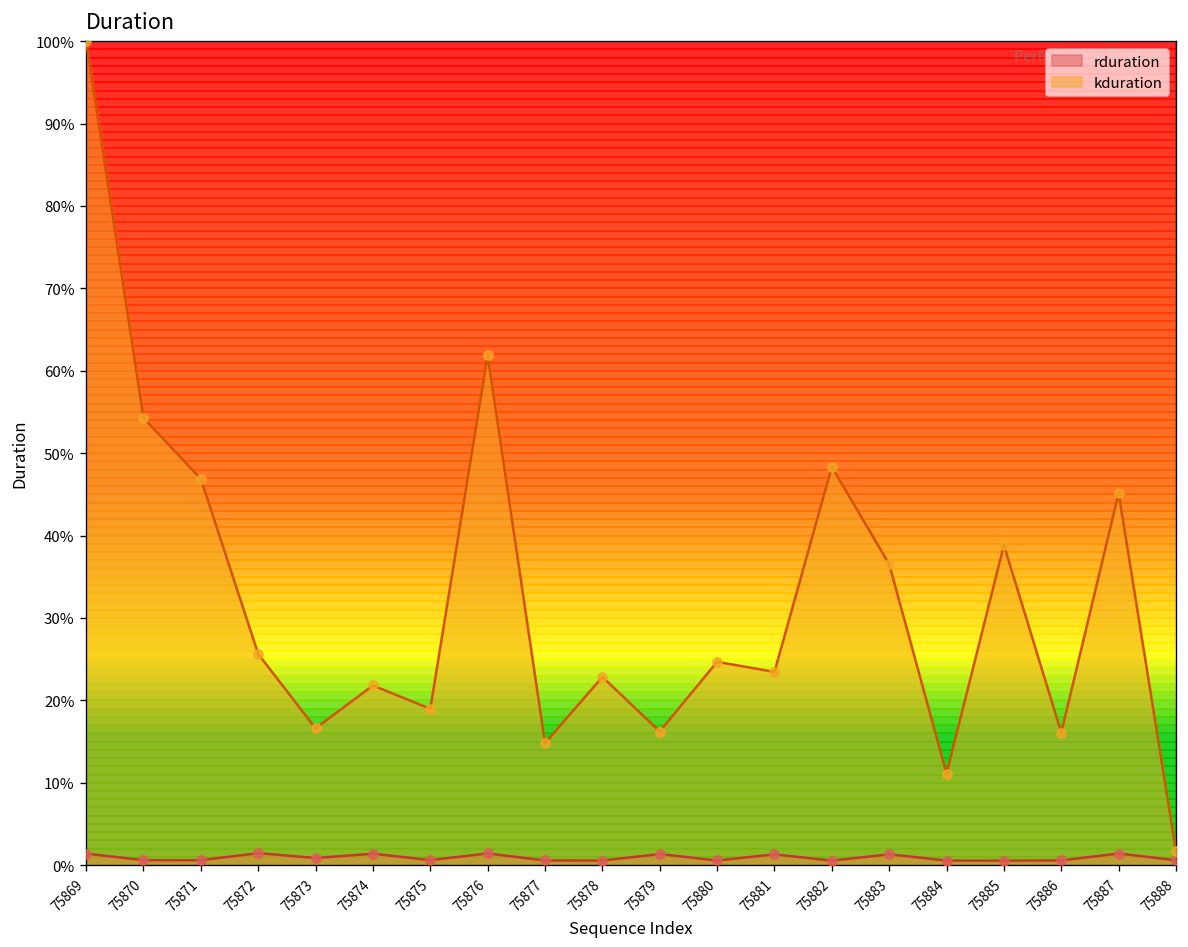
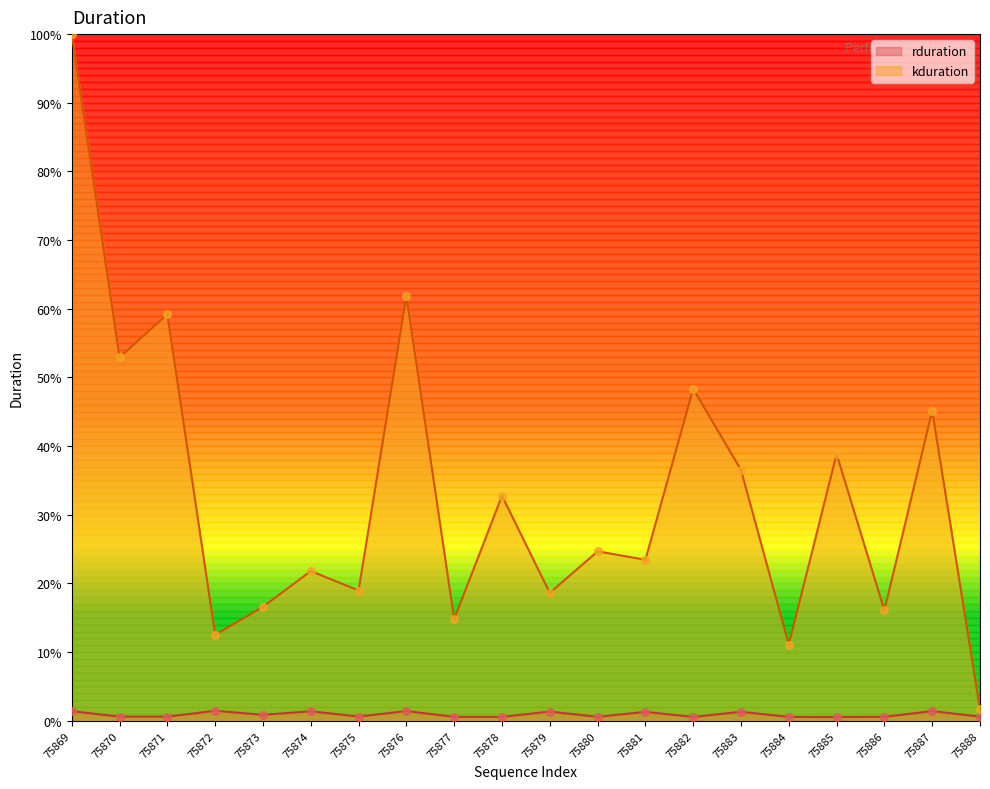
kduration, 75870: 54% -> 53%
kduration, 75871: 47% -> 59%
kduration, 75872: 26% -> 13%
kduration, 75878: 23% -> 33%
kduration, 75879: 16% -> 19%
